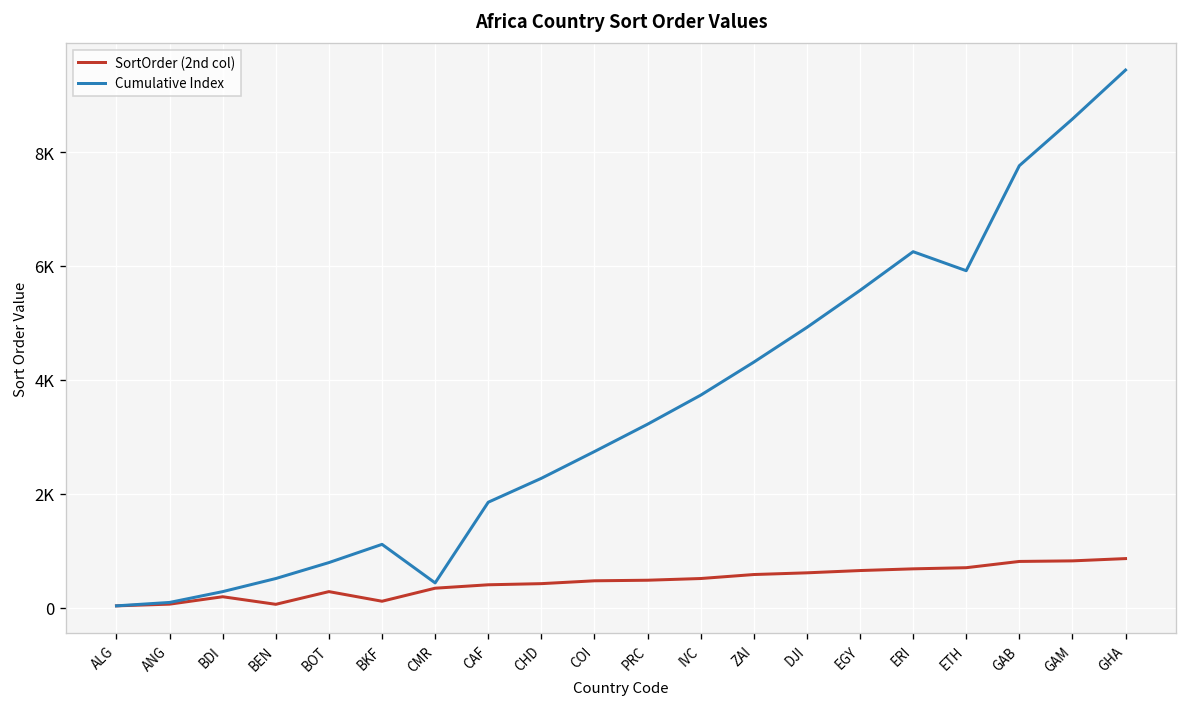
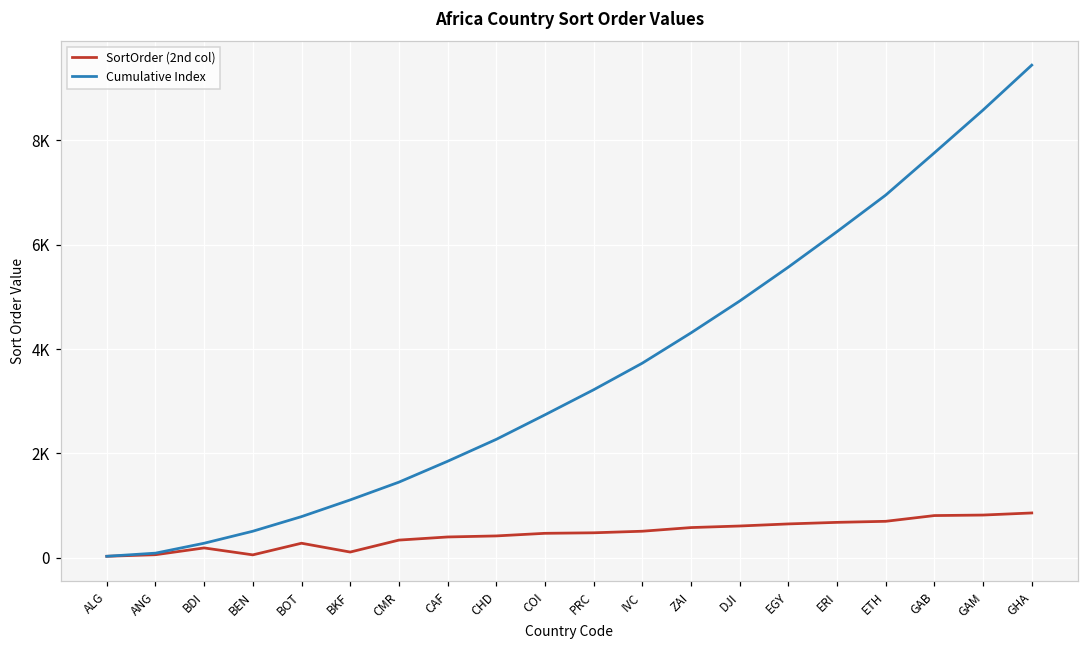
Cumulative Index, CMR: 400 -> 1500
Cumulative Index, ETH: 5900 -> 7000
